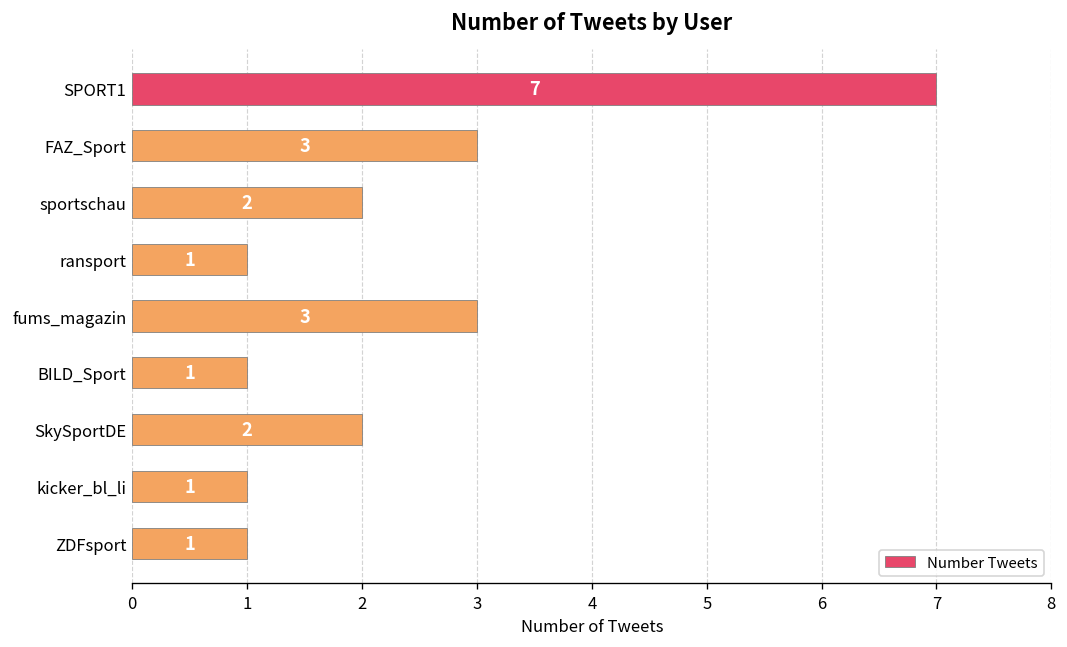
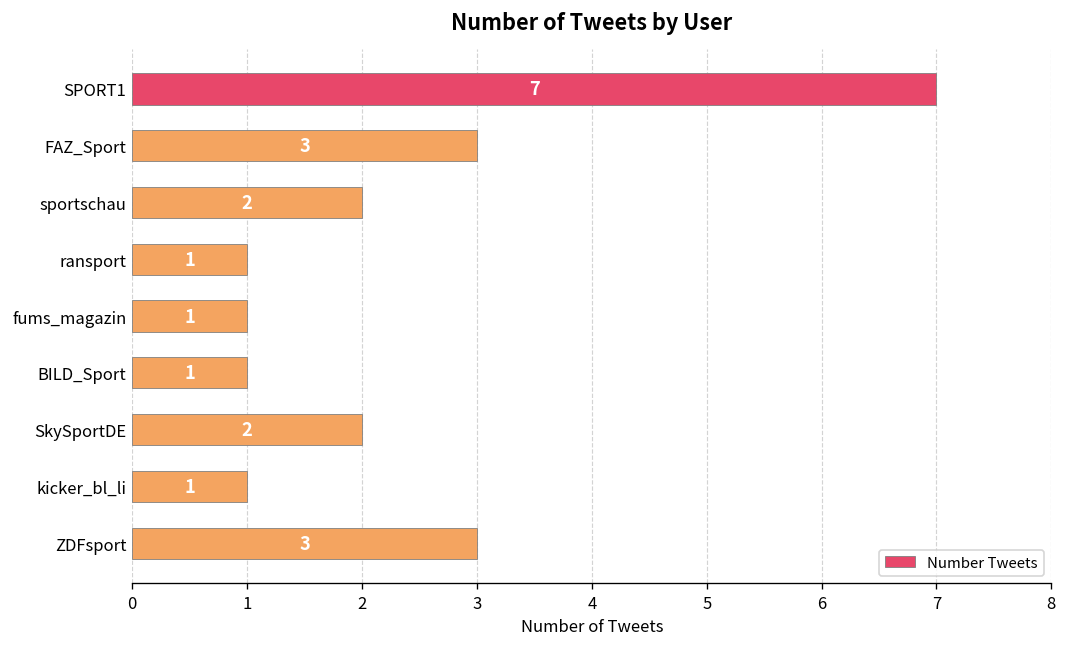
fums_magazin: 3 -> 1
ZDFsport: 1 -> 3
